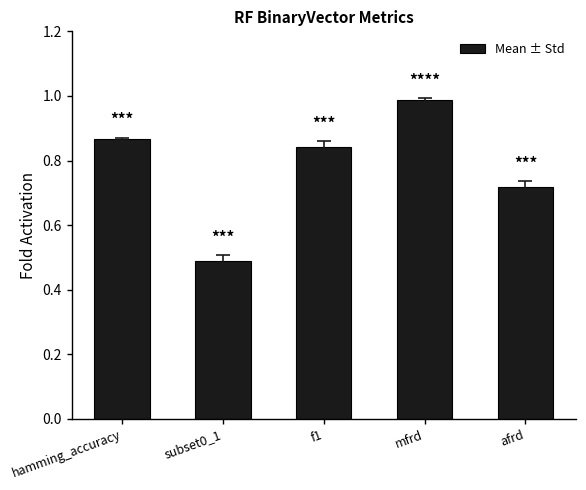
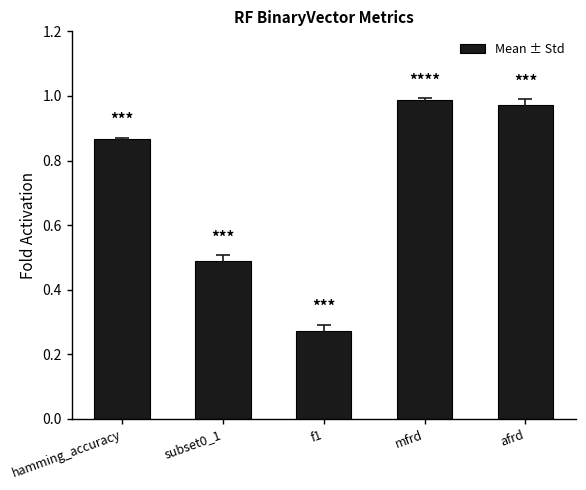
Mean ± Std, f1: 0.84 -> 0.27
Mean ± Std, afrd: 0.72 -> 0.97
